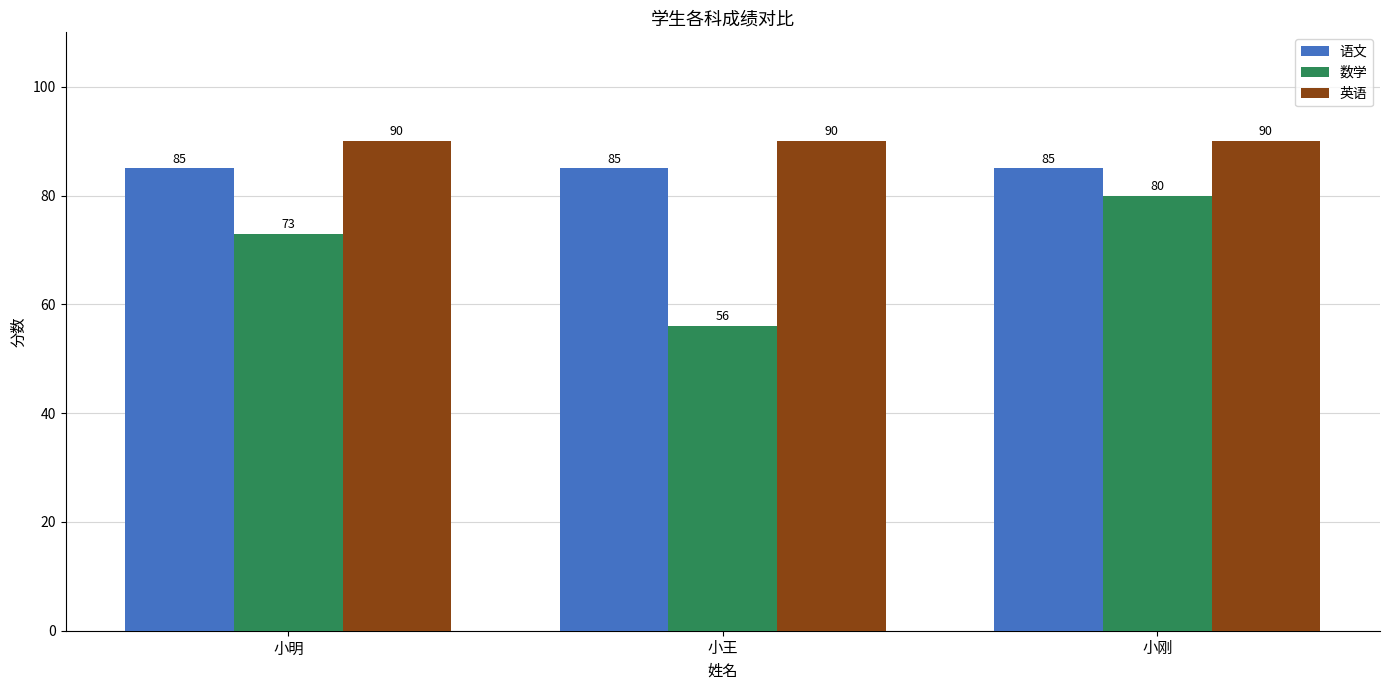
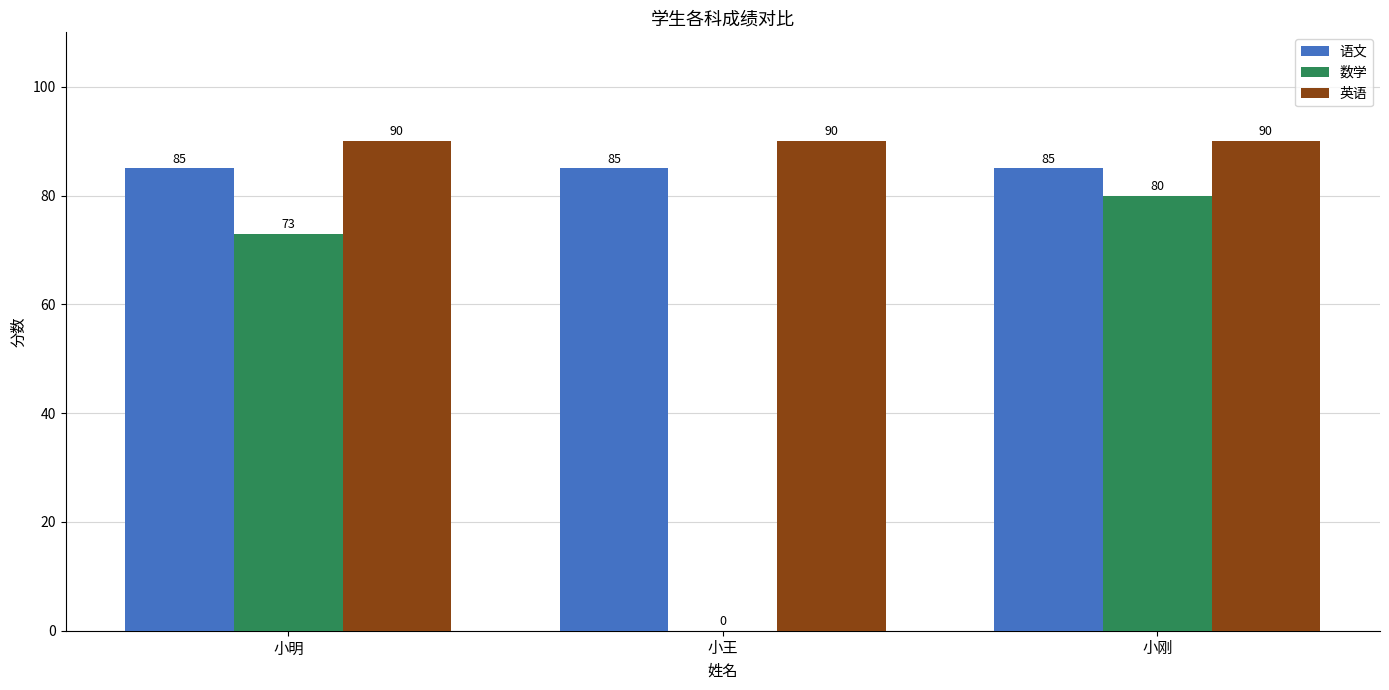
数学, 小王: 56 -> 0
